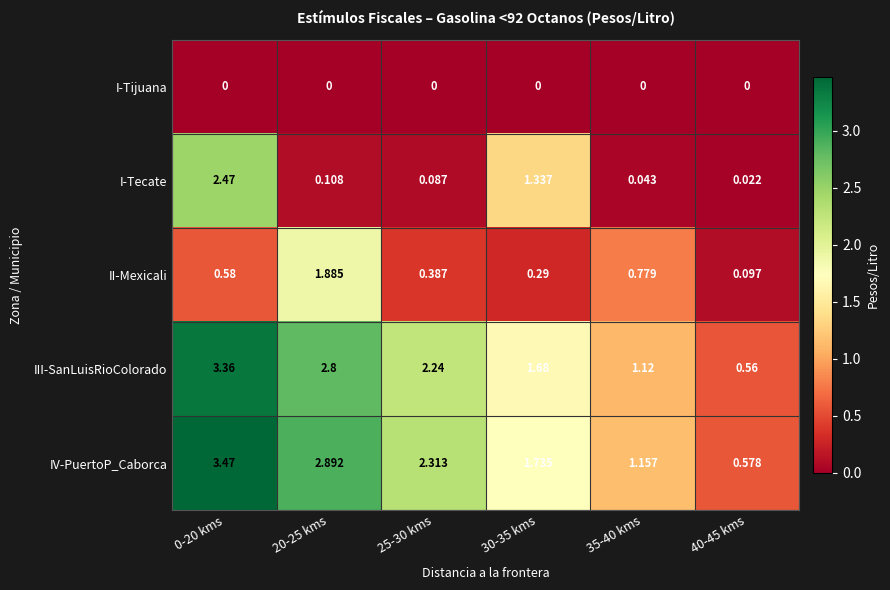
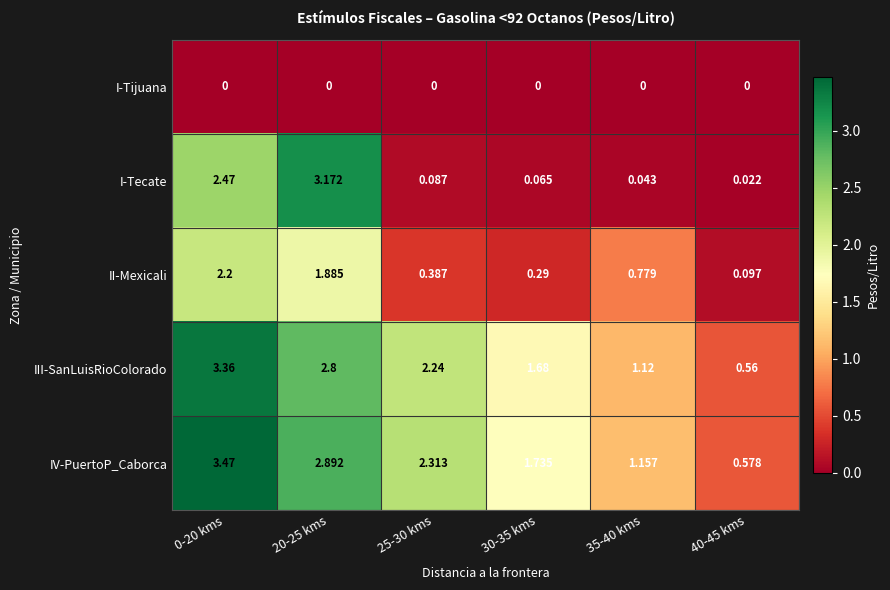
I-Tecate, 20-25 kms: 0.108 -> 3.172
I-Tecate, 30-35 kms: 1.337 -> 0.065
II-Mexicali, 0-20 kms: 0.58 -> 2.2
